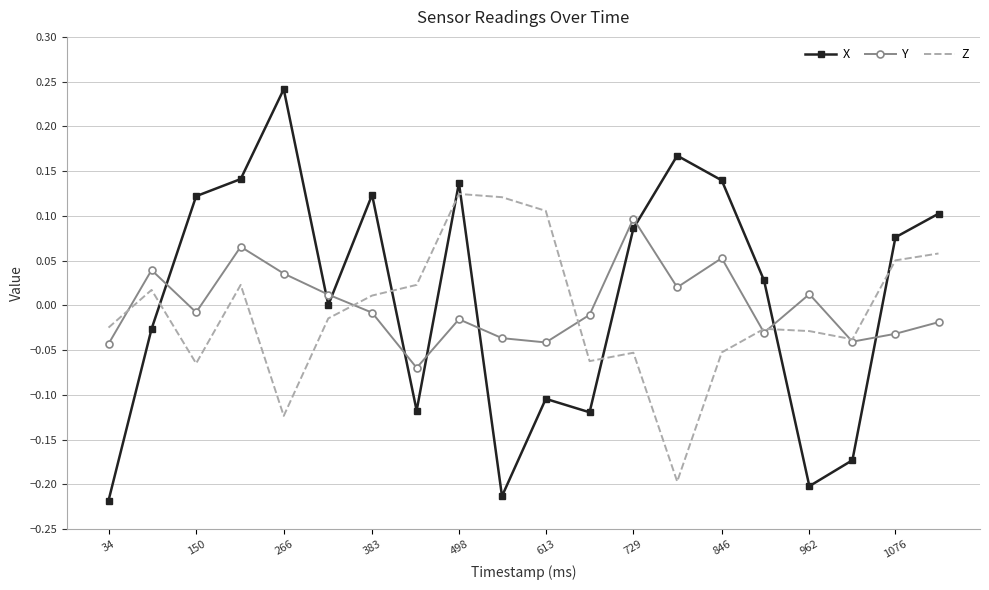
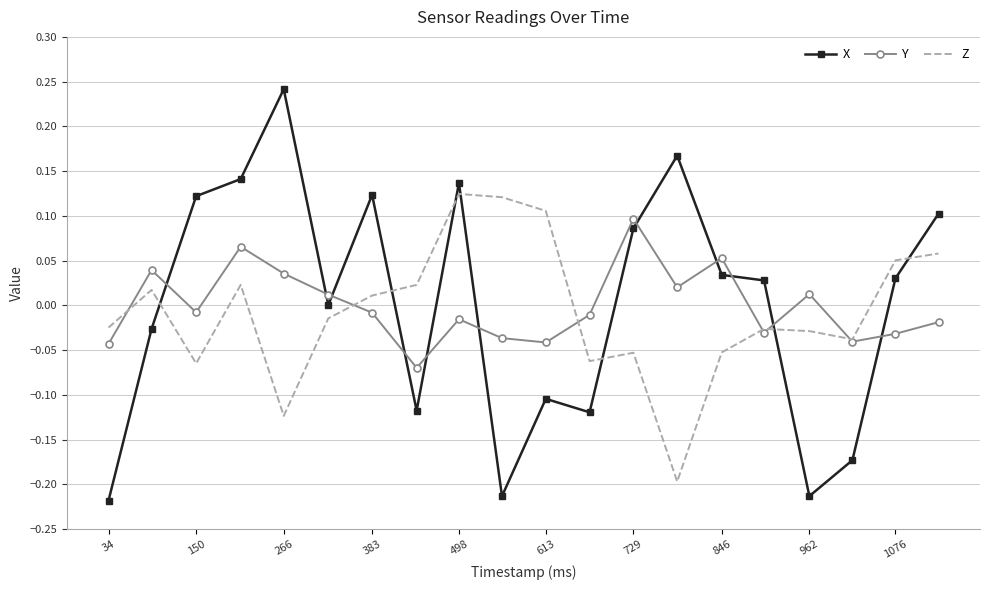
X, 846: 0.14 -> 0.03
X, 962: -0.20 -> -0.21
X, 1076: 0.08 -> 0.03
